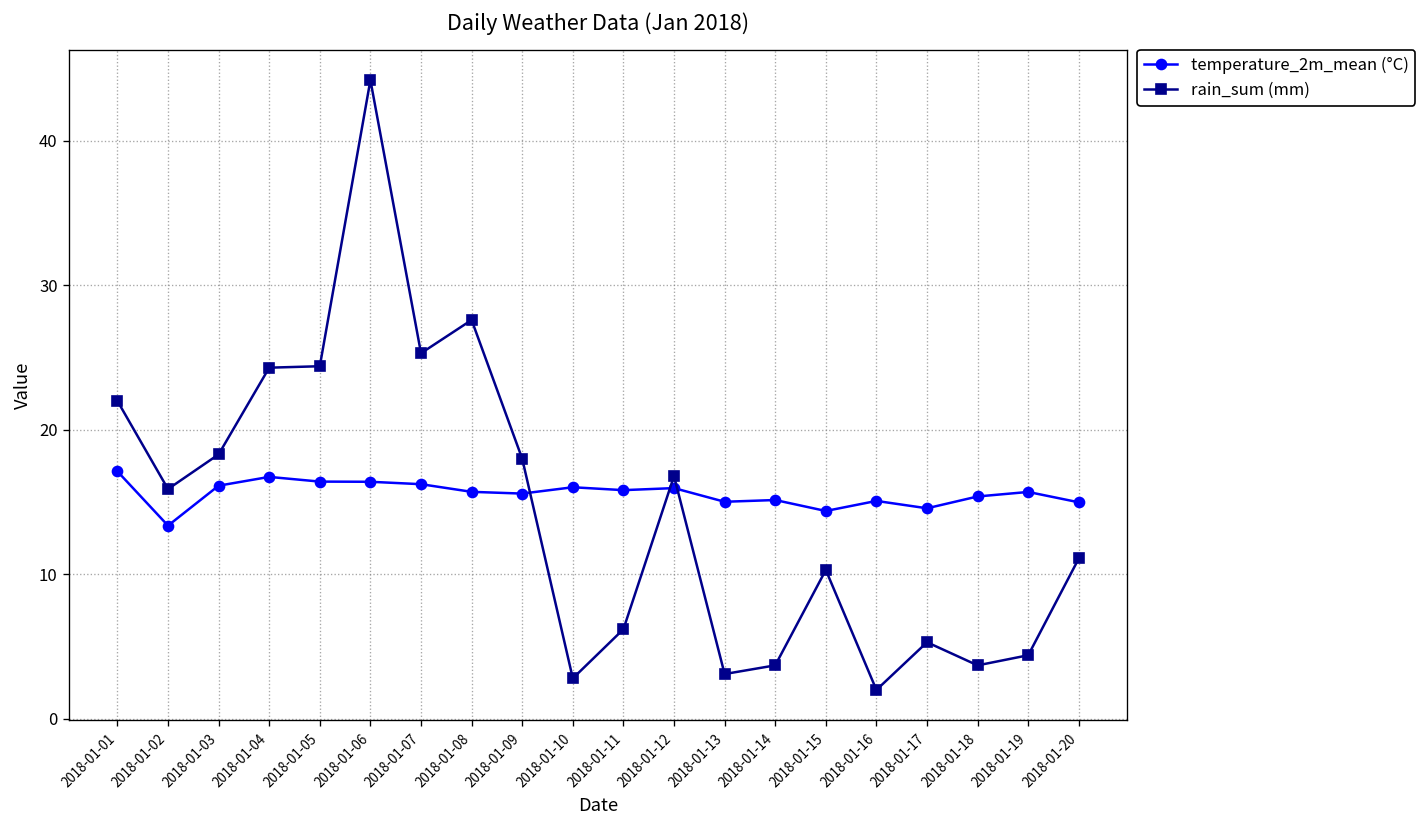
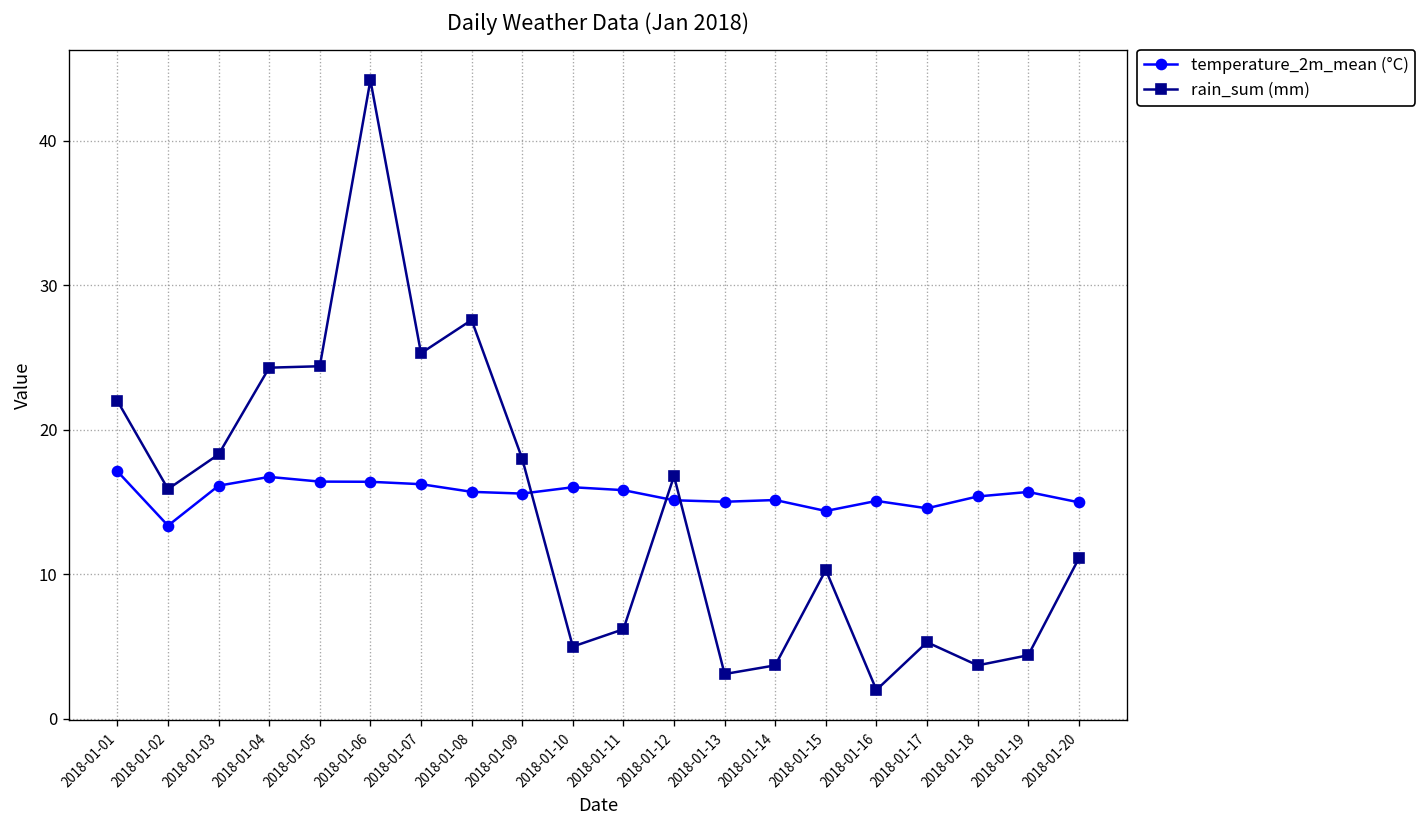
rain_sum (mm), 2018-01-10: 2.8 -> 5.0
temperature_2m_mean (°C), 2018-01-12: 16.0 -> 15.1
